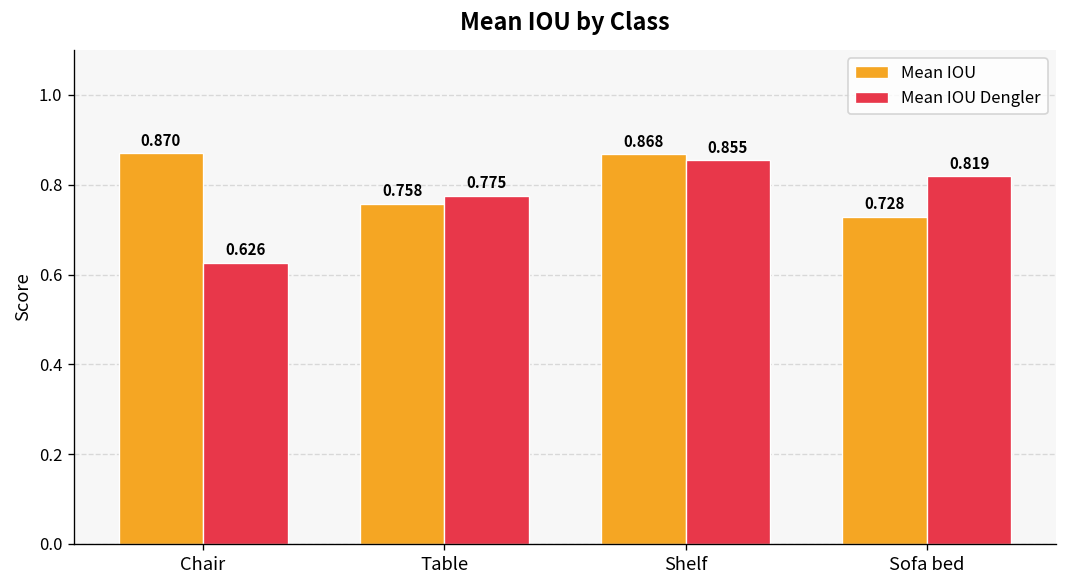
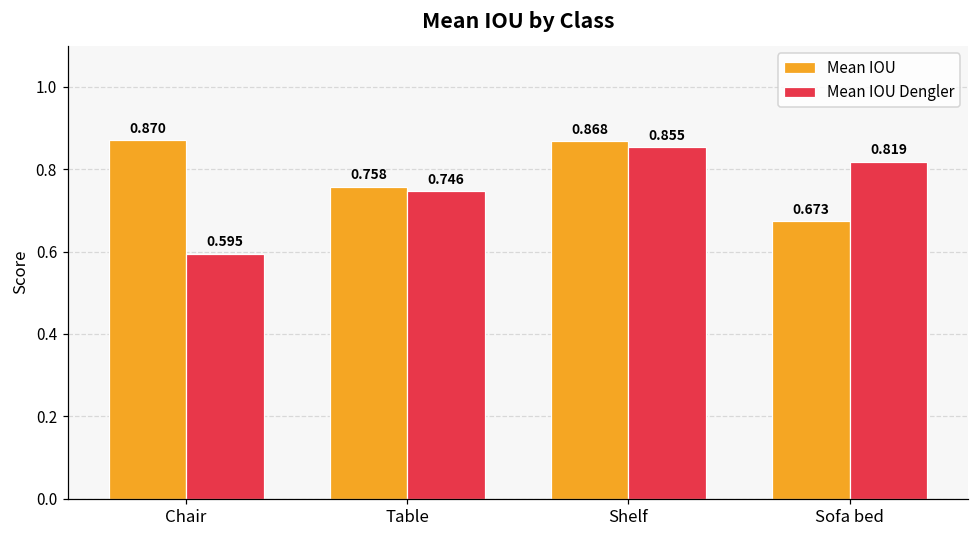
Mean IOU Dengler, Chair: 0.626 -> 0.595
Mean IOU Dengler, Table: 0.775 -> 0.746
Mean IOU, Sofa bed: 0.728 -> 0.673
